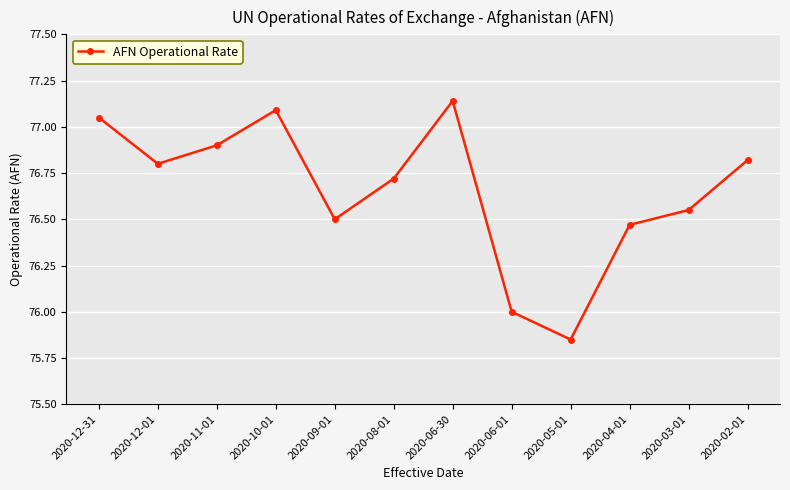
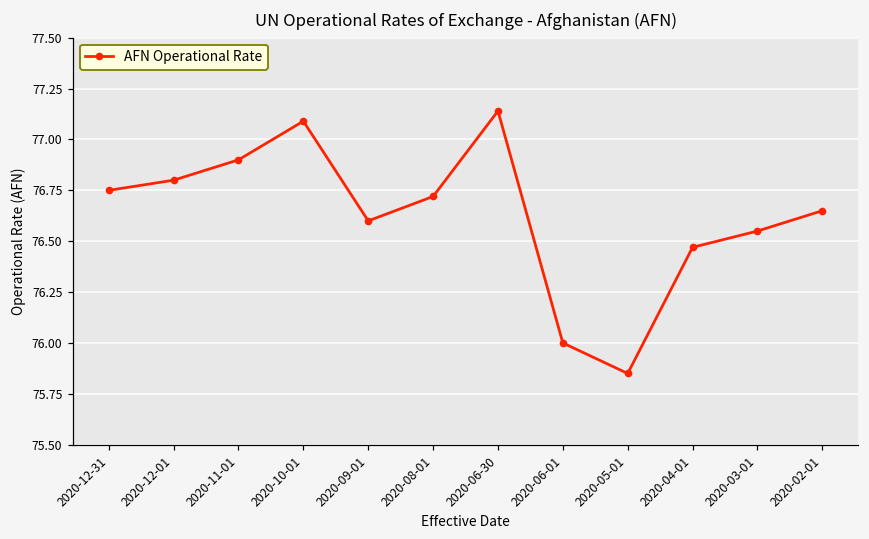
2020-12-31: 77.05 -> 76.75
2020-09-01: 76.5 -> 76.6
2020-02-01: 76.82 -> 76.65
